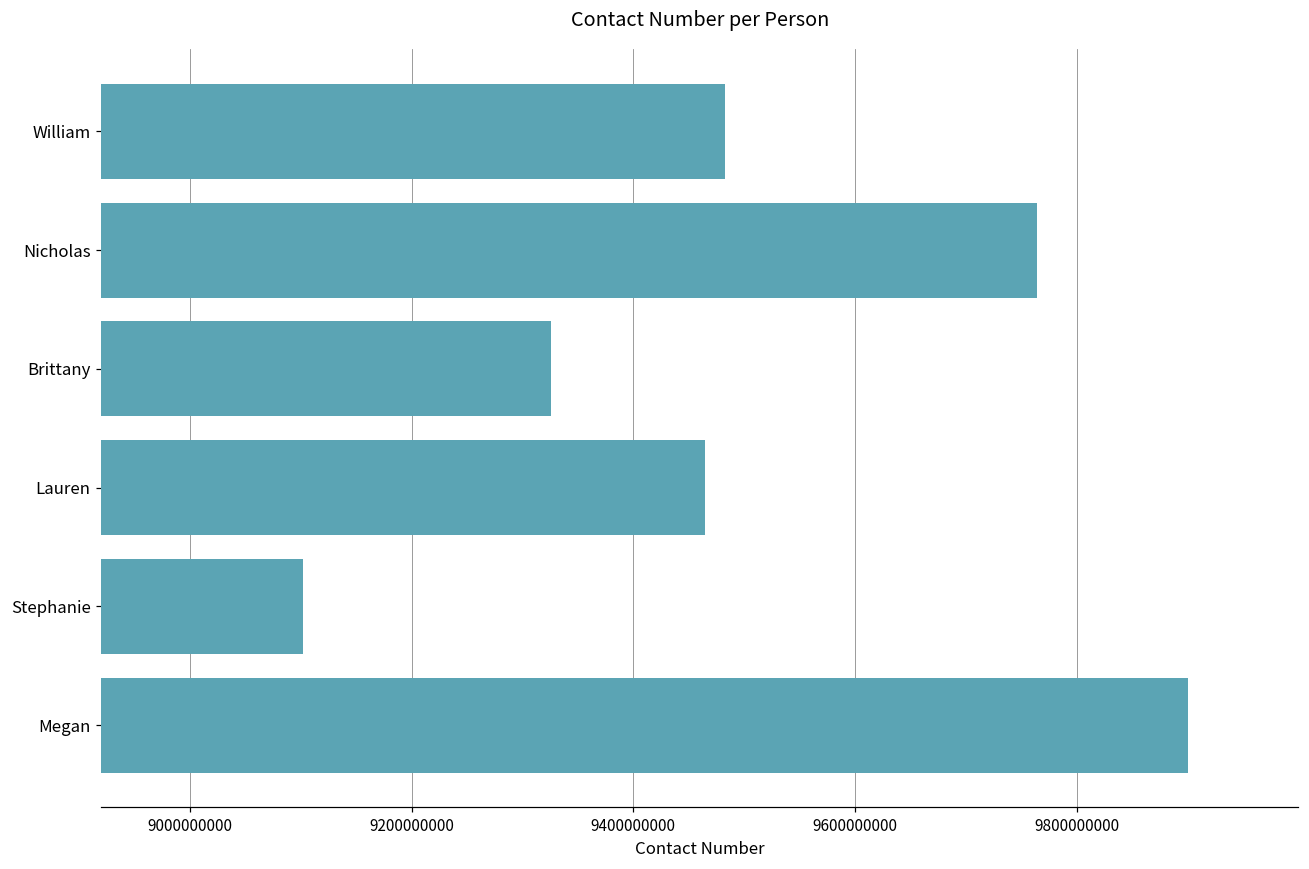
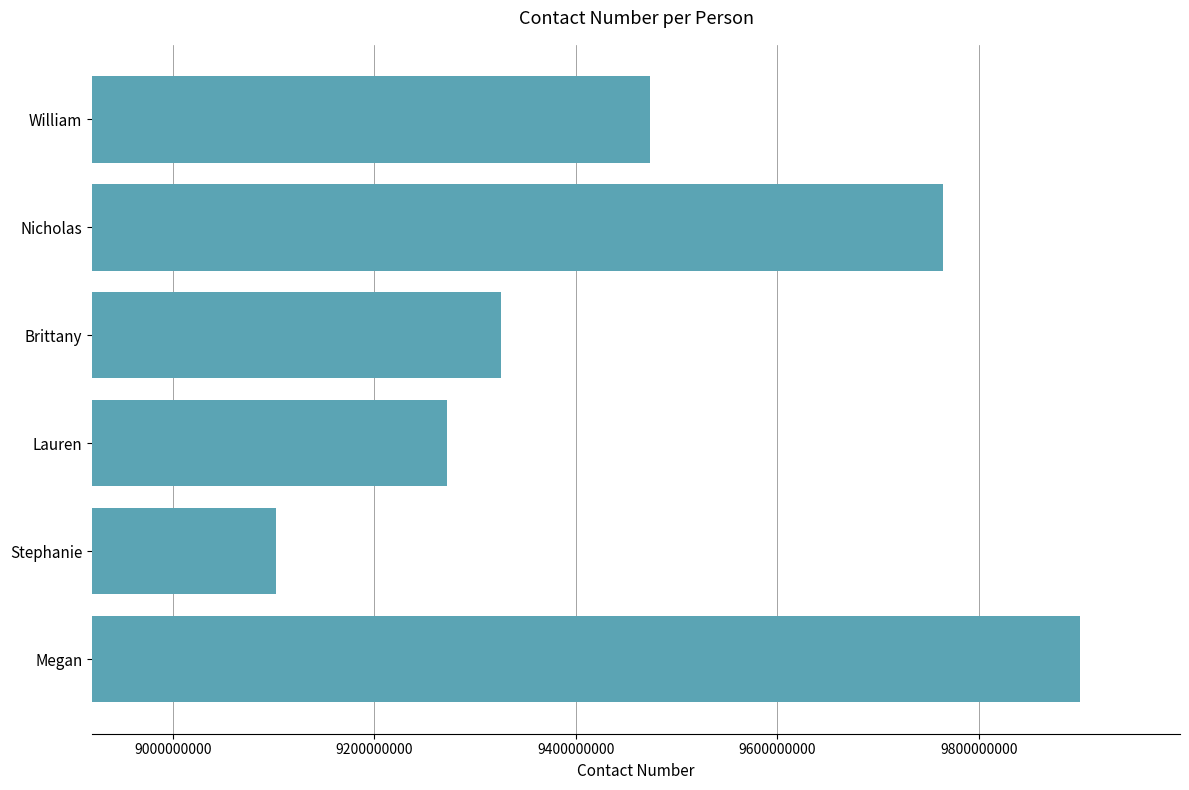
William: 9483000000 -> 9474000000
Lauren: 9464000000 -> 9272000000
